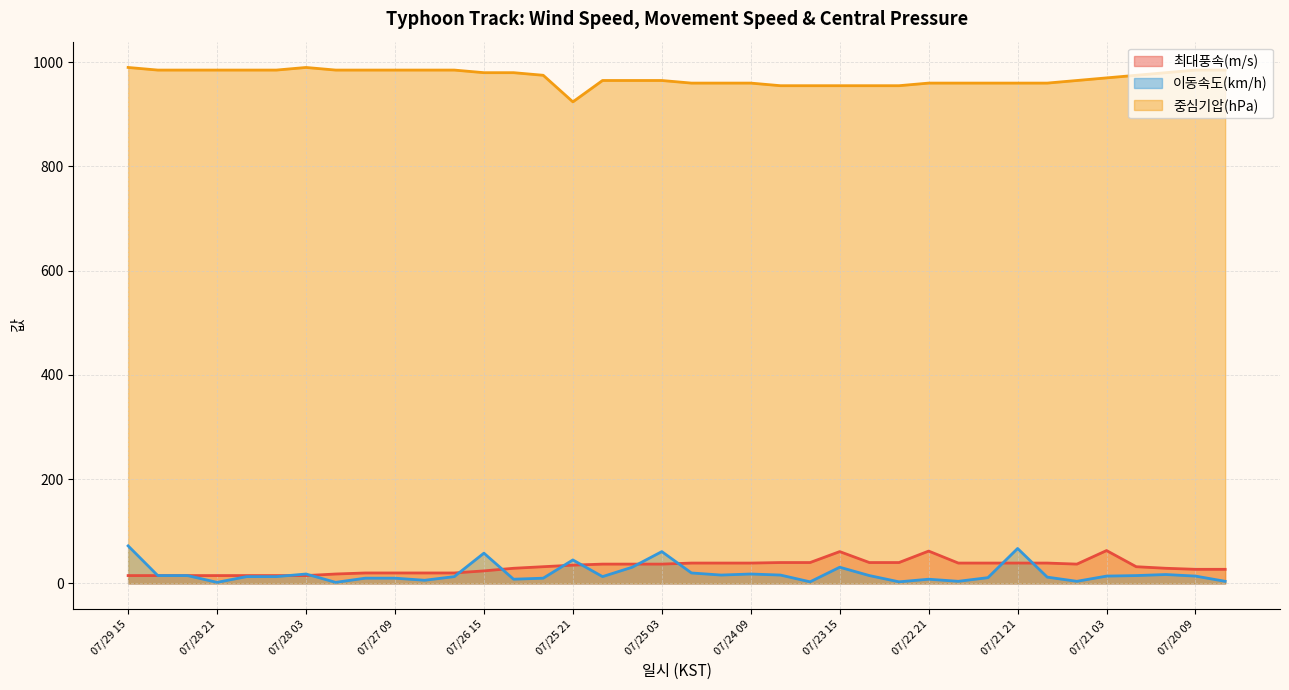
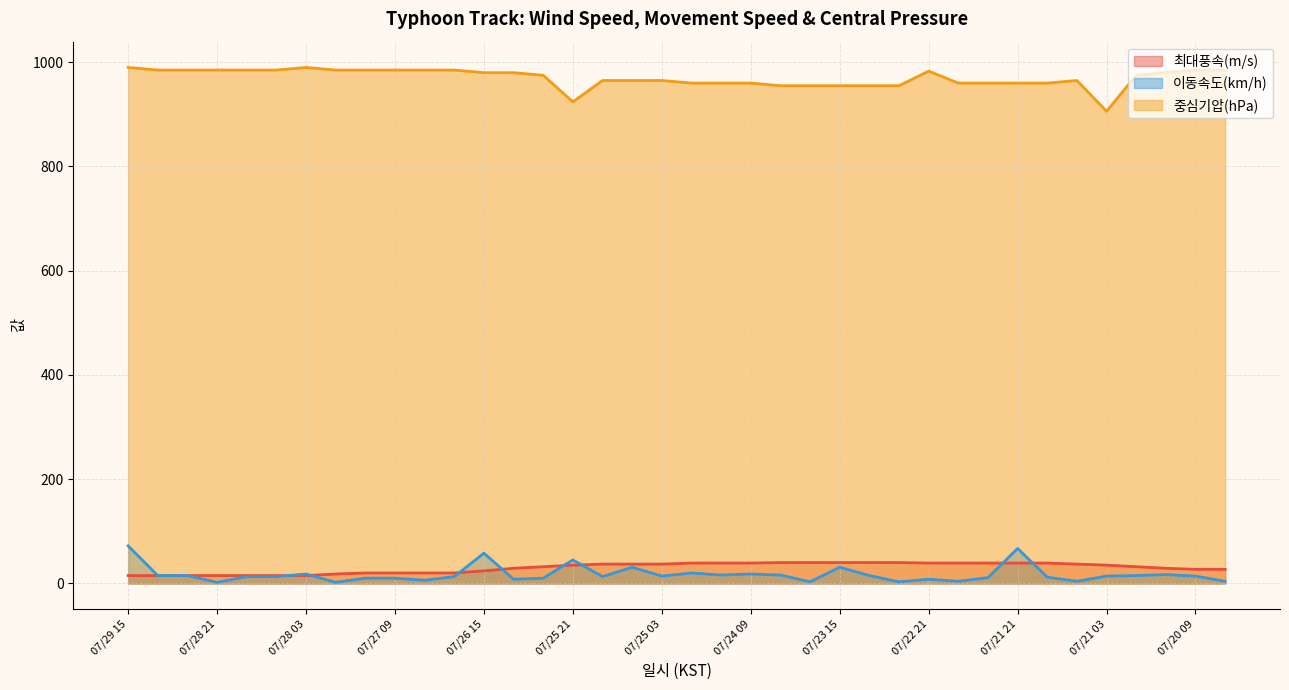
이동속도(km/h), 07/25 03: 60 -> 10
최대풍속(m/s), 07/23 15: 60 -> 40
최대풍속(m/s), 07/22 21: 60 -> 40
중심기압(hPa), 07/22 21: 960 -> 980
최대풍속(m/s), 07/21 03: 60 -> 40
중심기압(hPa), 07/21 03: 970 -> 910
